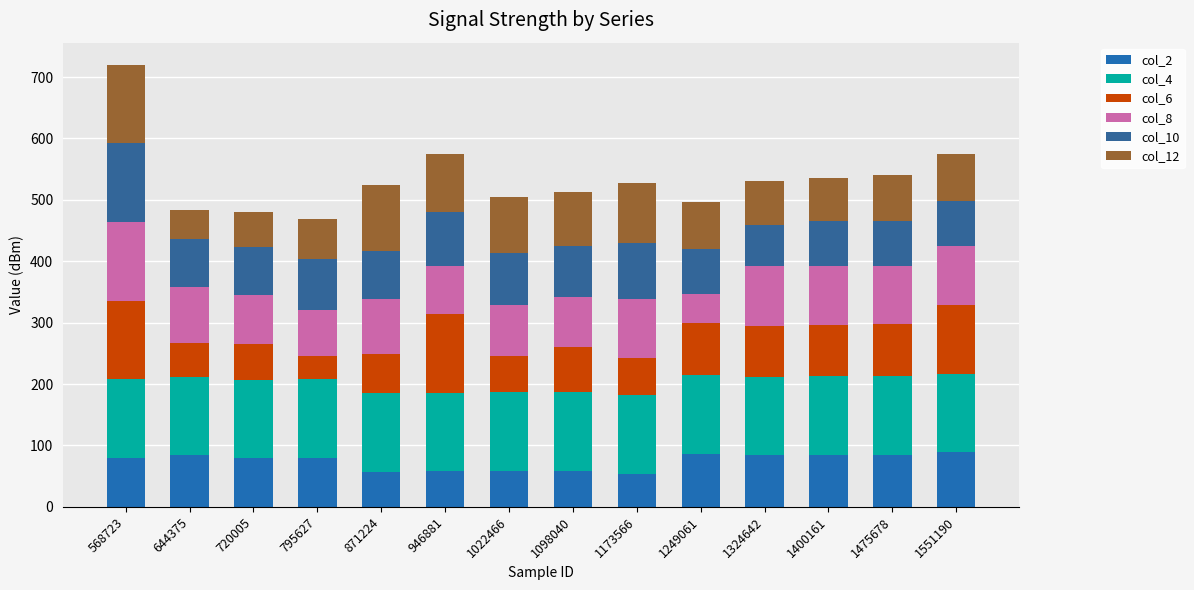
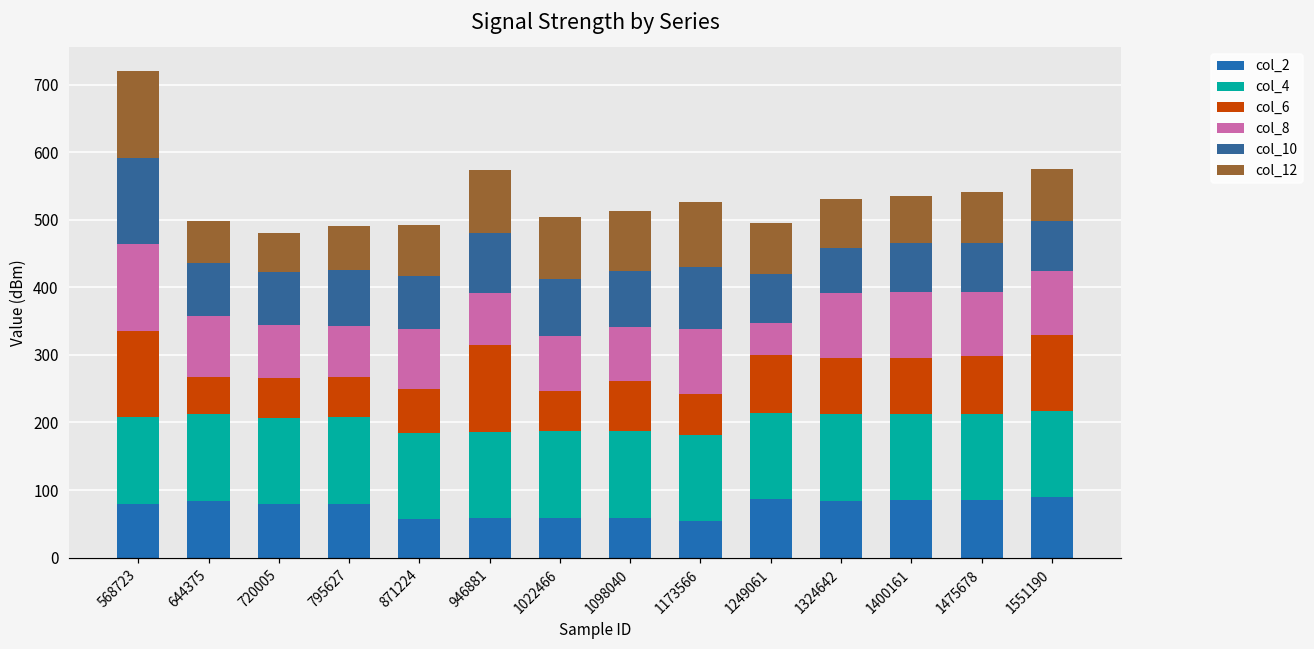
col_12, 644375: 50 -> 60
col_6, 795627: 40 -> 60
col_12, 871224: 110 -> 80
